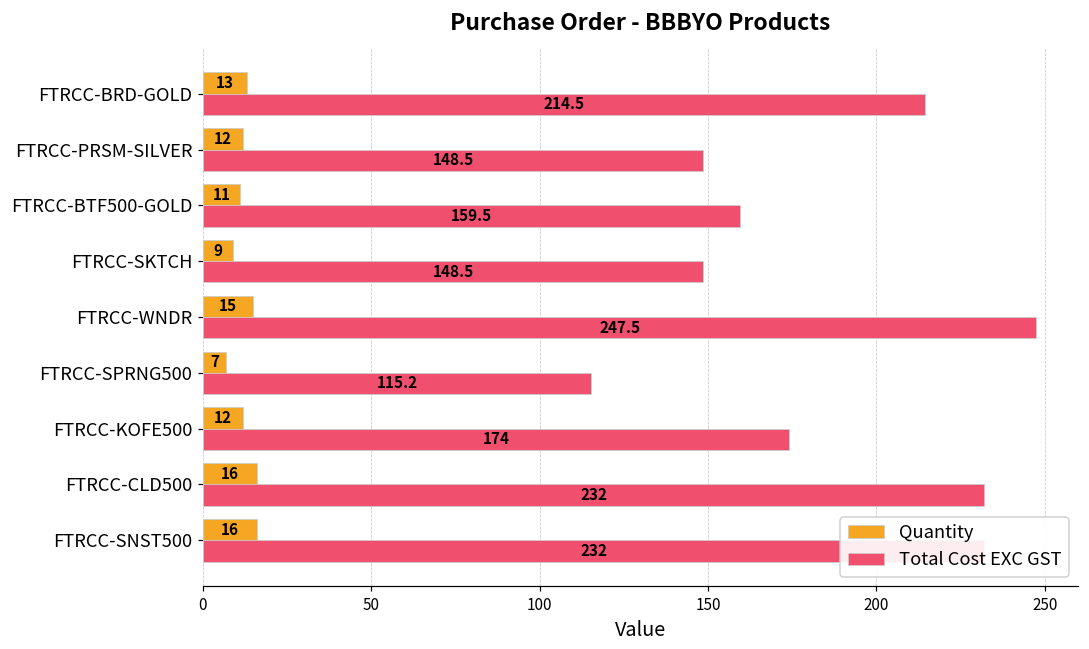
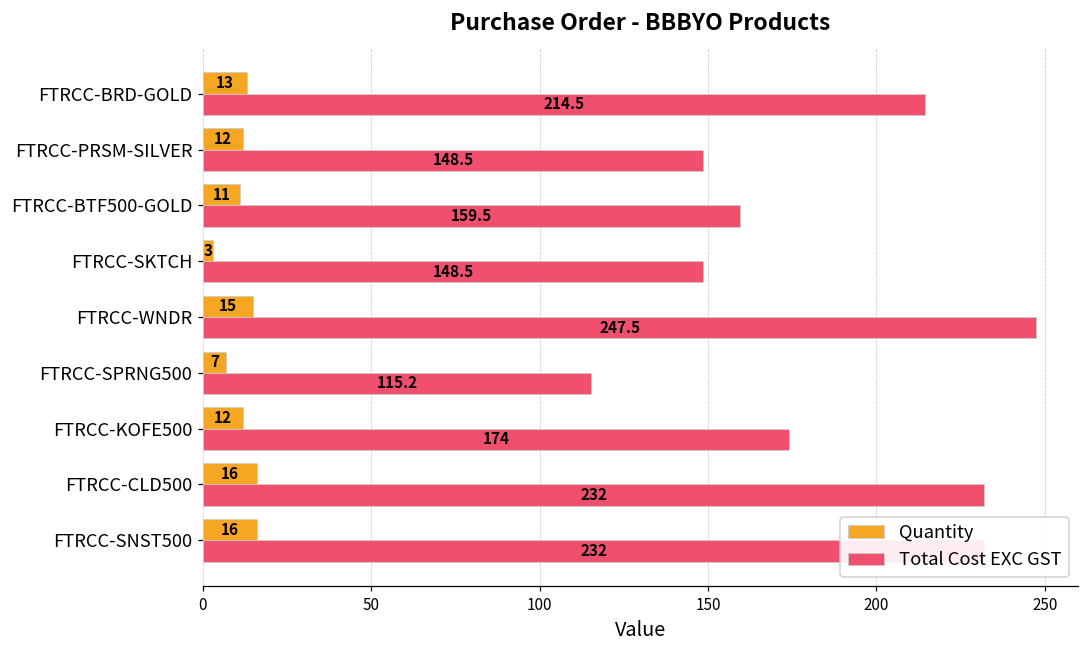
Quantity, FTRCC-SKTCH: 9 -> 3
